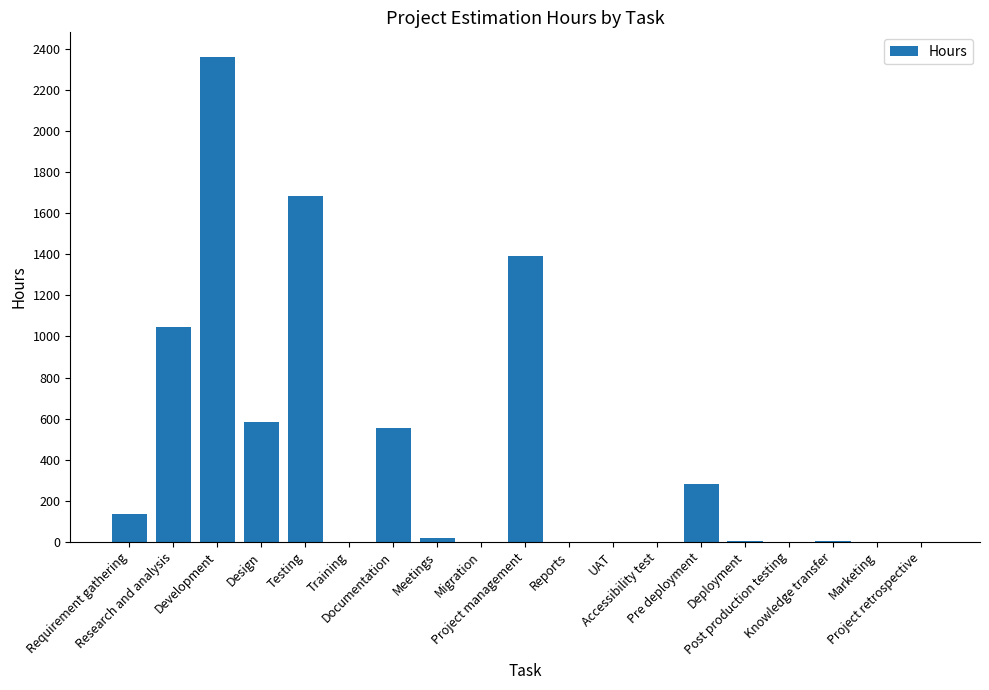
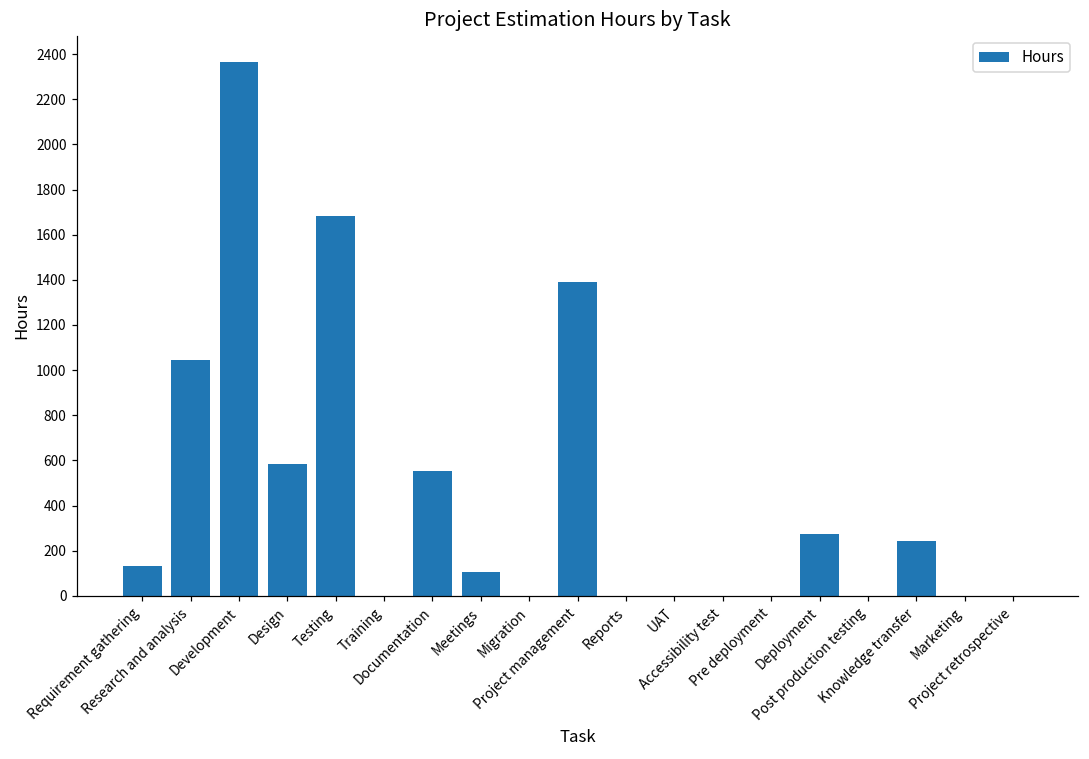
Meetings: 20 -> 110
Pre deployment: 280 -> 0
Deployment: 0 -> 270
Knowledge transfer: 0 -> 240
